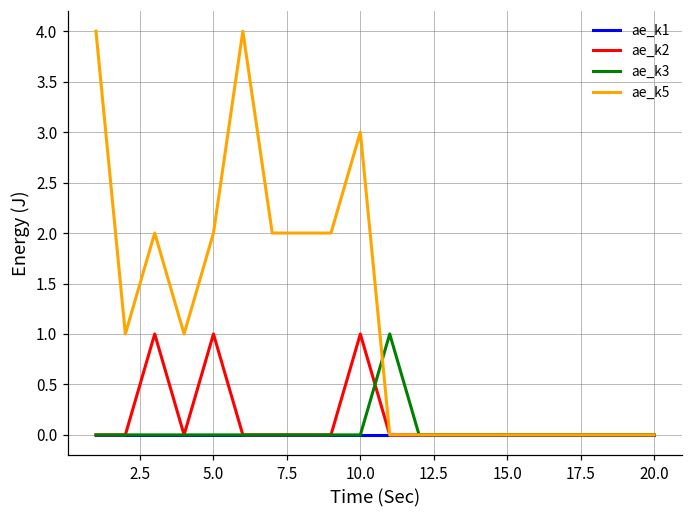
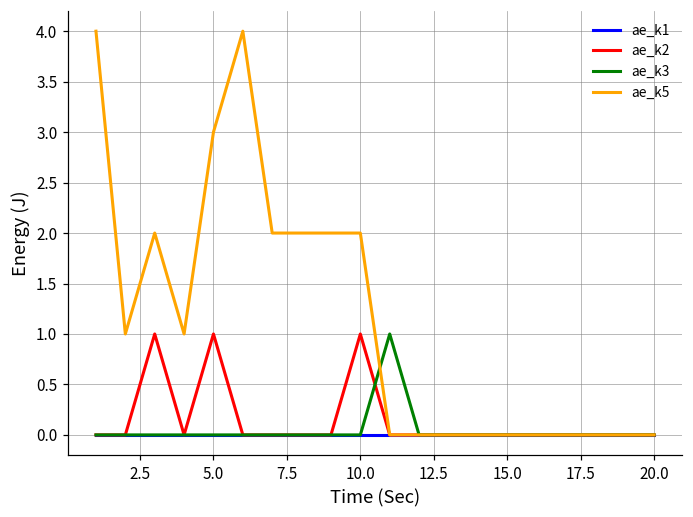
ae_k5, 5.0: 2 -> 3
ae_k5, 10.0: 3 -> 2
